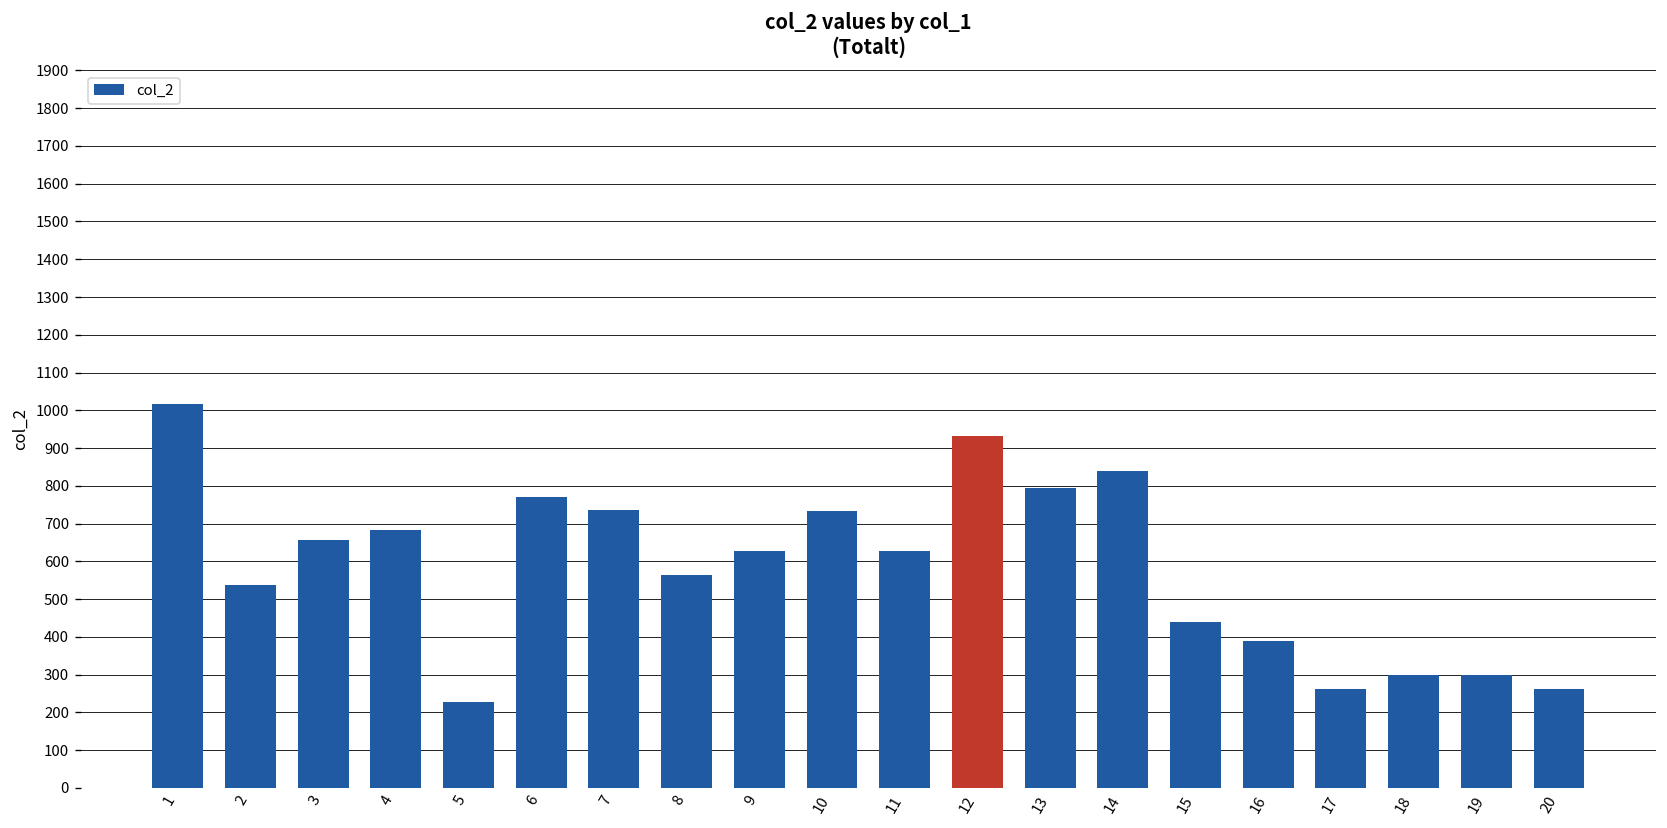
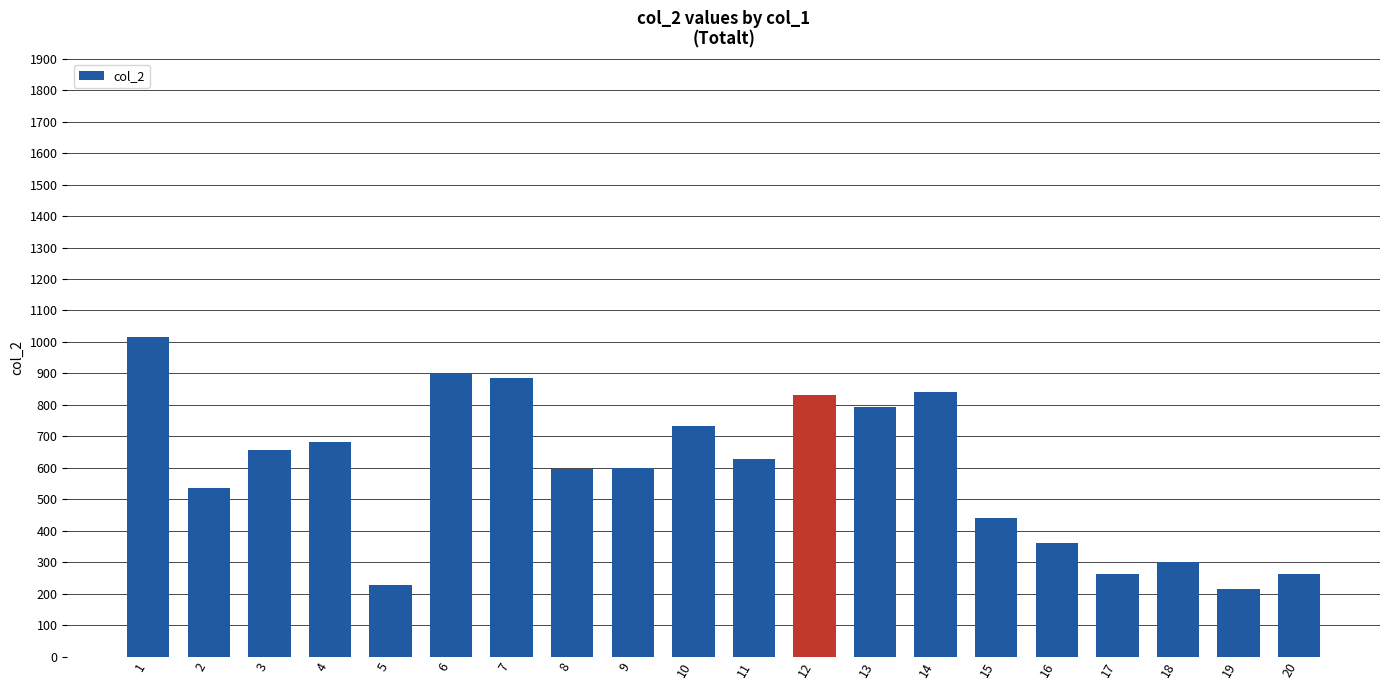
6: 770 -> 900
7: 740 -> 890
8: 560 -> 600
9: 630 -> 600
12: 930 -> 830
16: 390 -> 360
19: 300 -> 210
